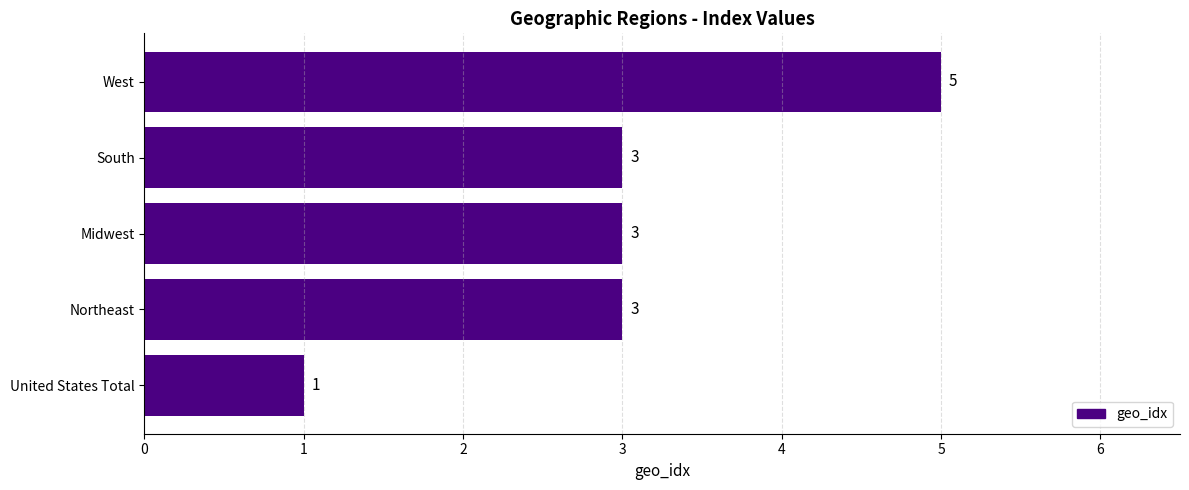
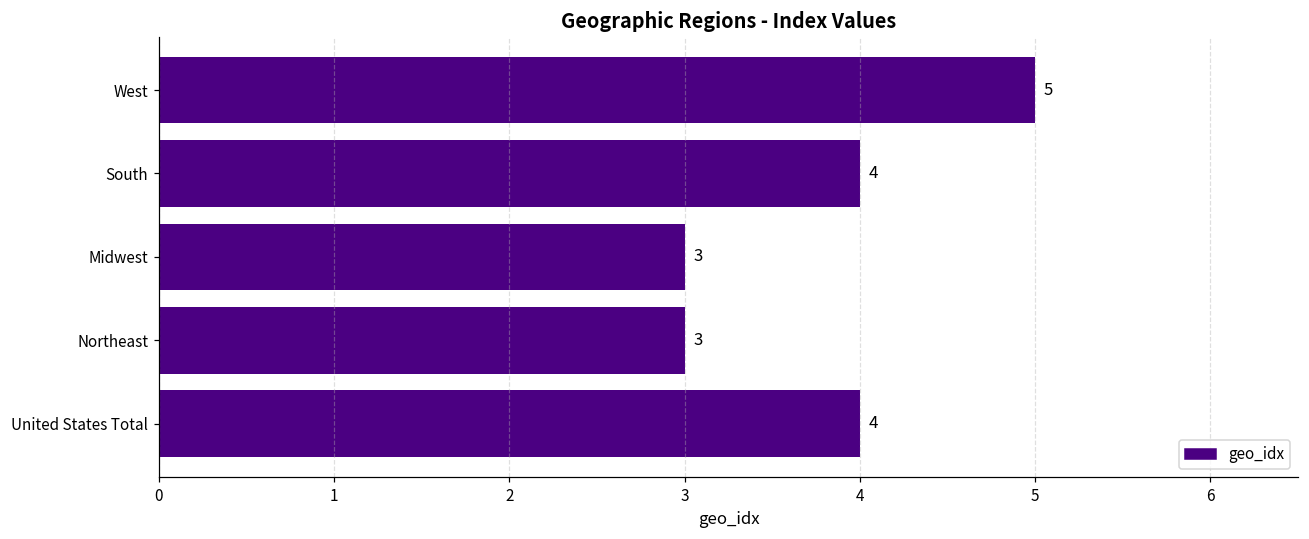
South: 3 -> 4
United States Total: 1 -> 4
